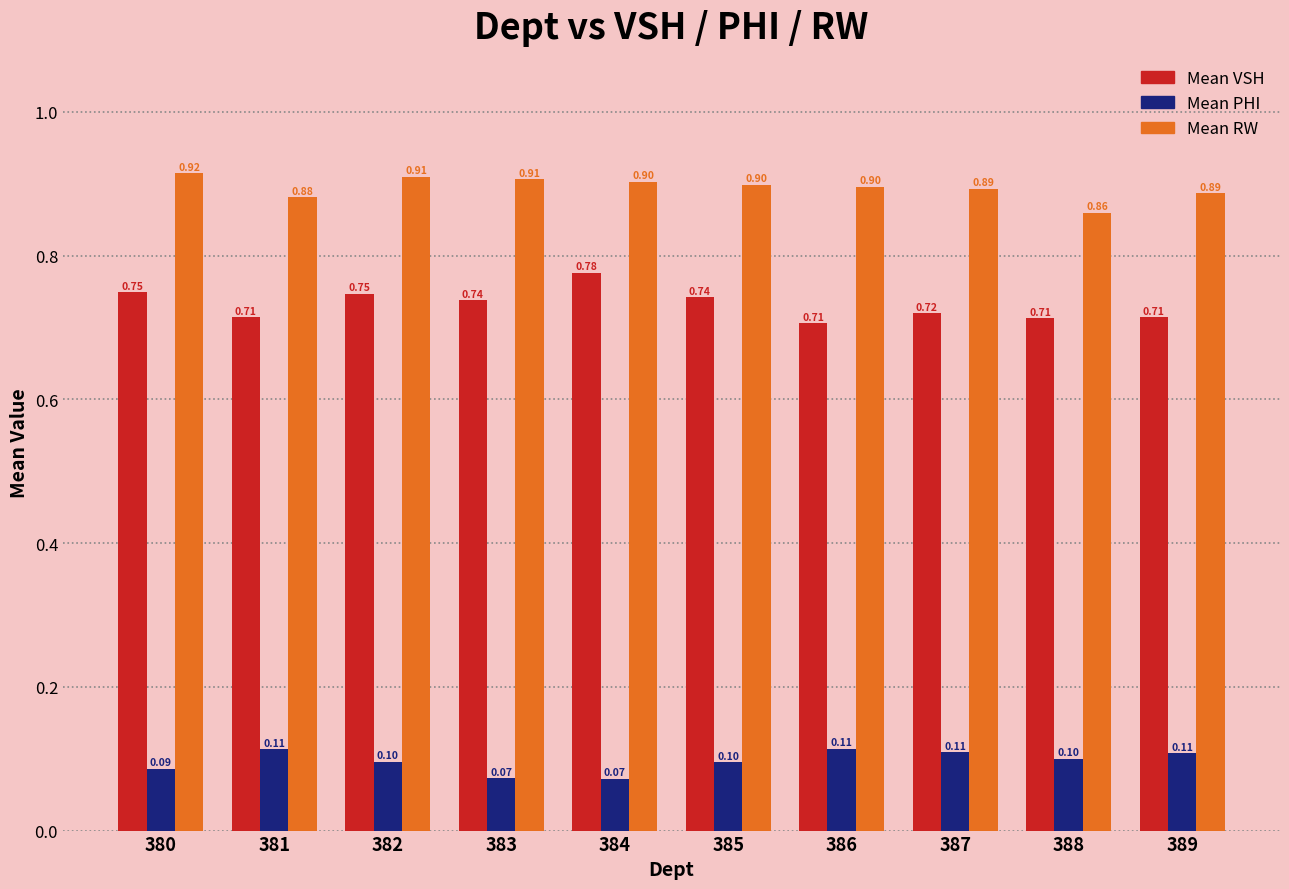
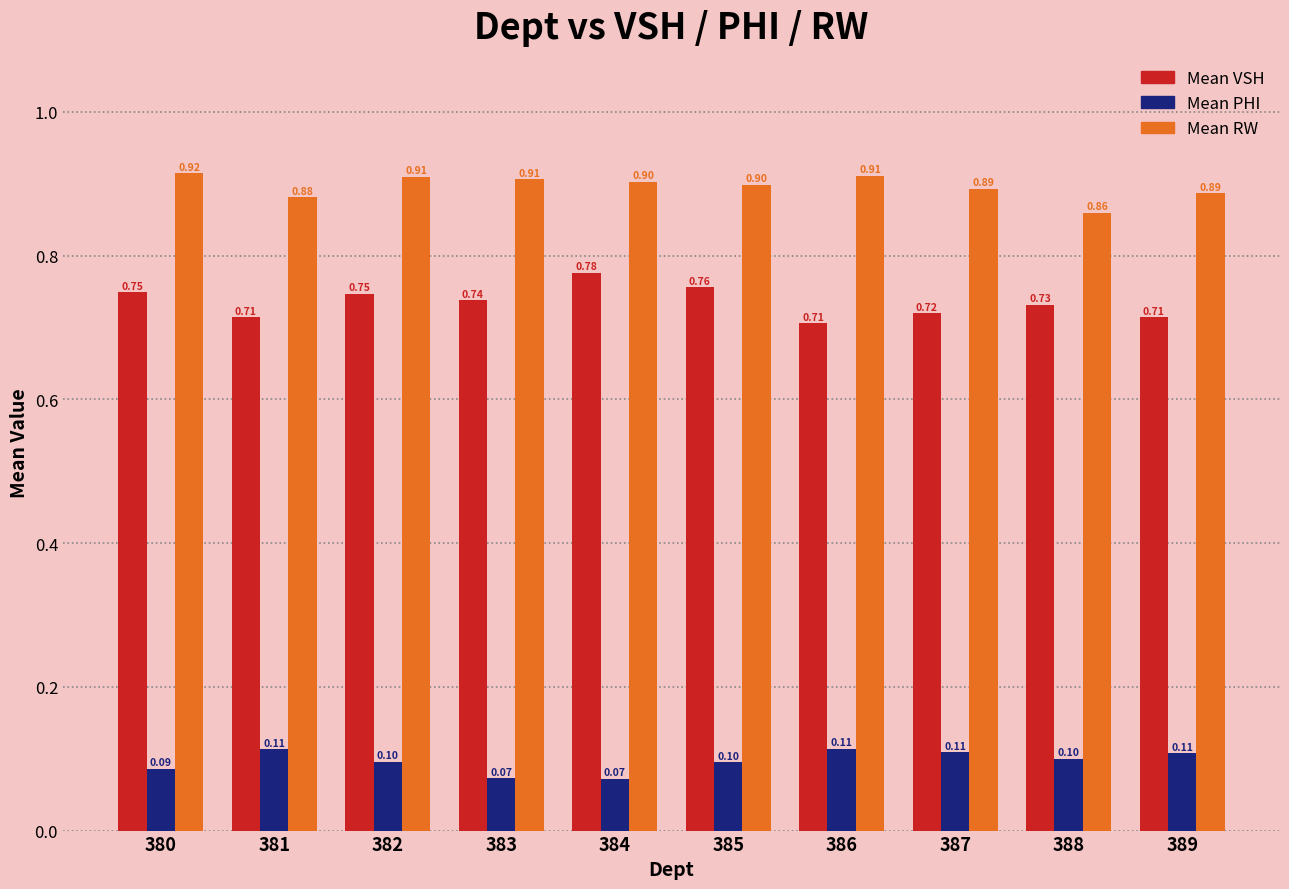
Mean VSH, 385: 0.74 -> 0.76
Mean RW, 386: 0.90 -> 0.91
Mean VSH, 388: 0.71 -> 0.73
